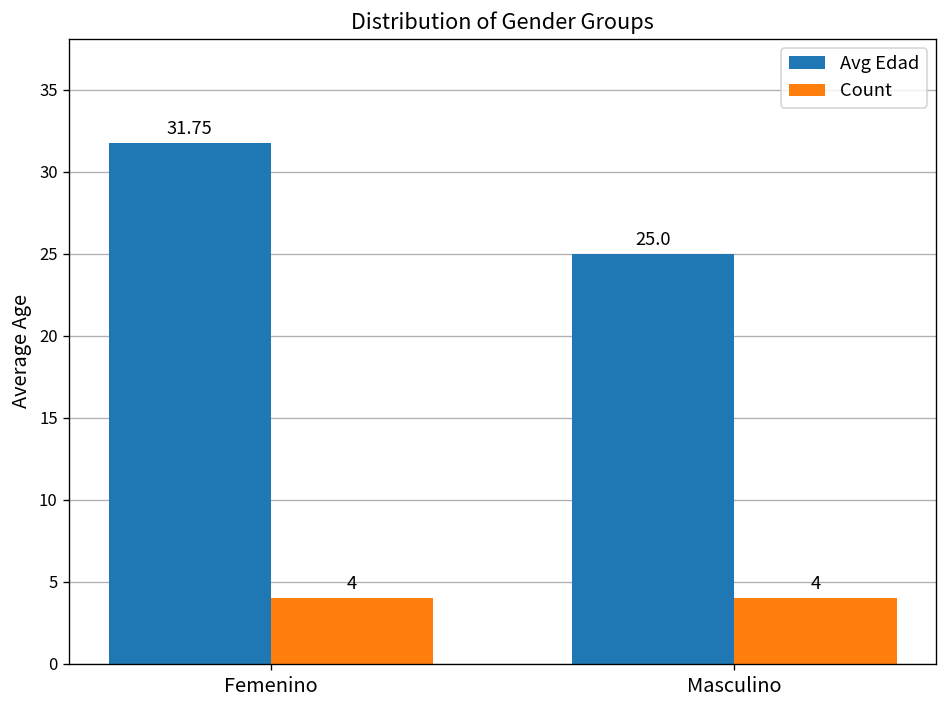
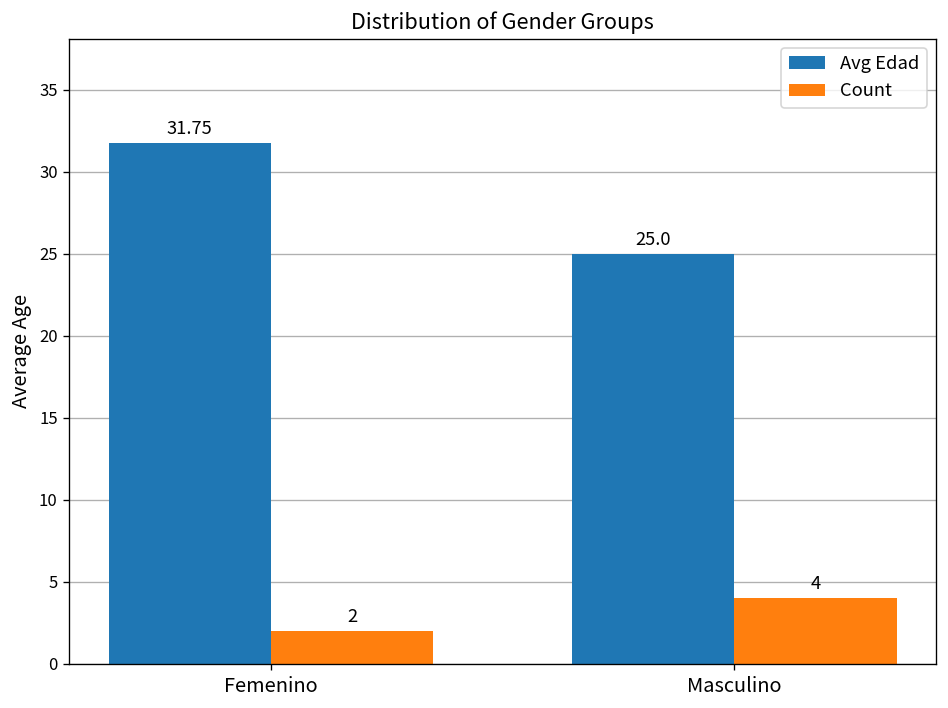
Count, Femenino: 4 -> 2
